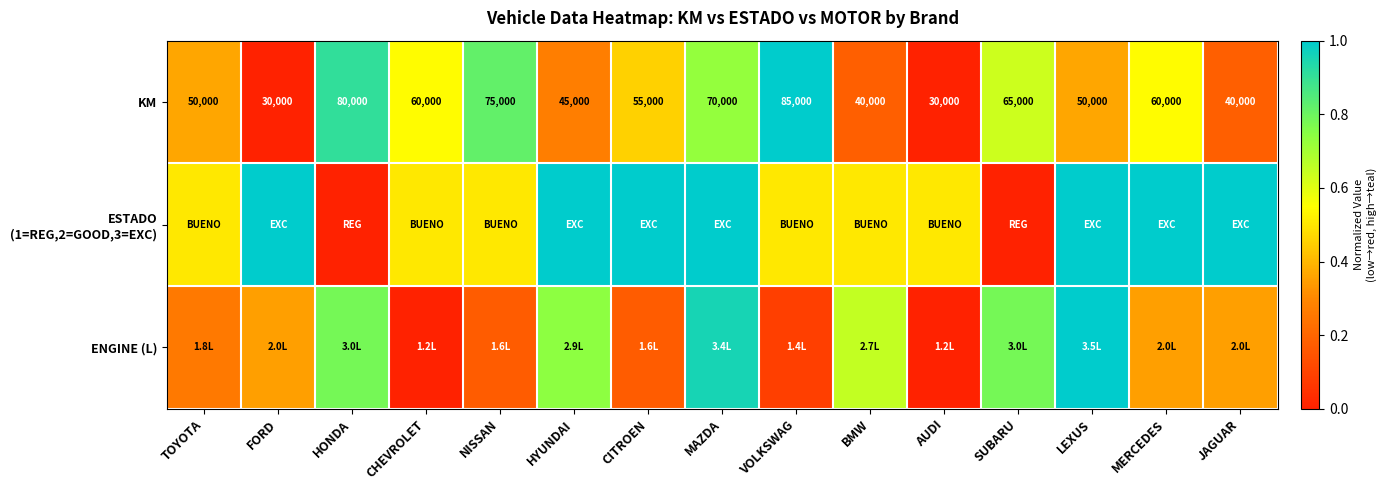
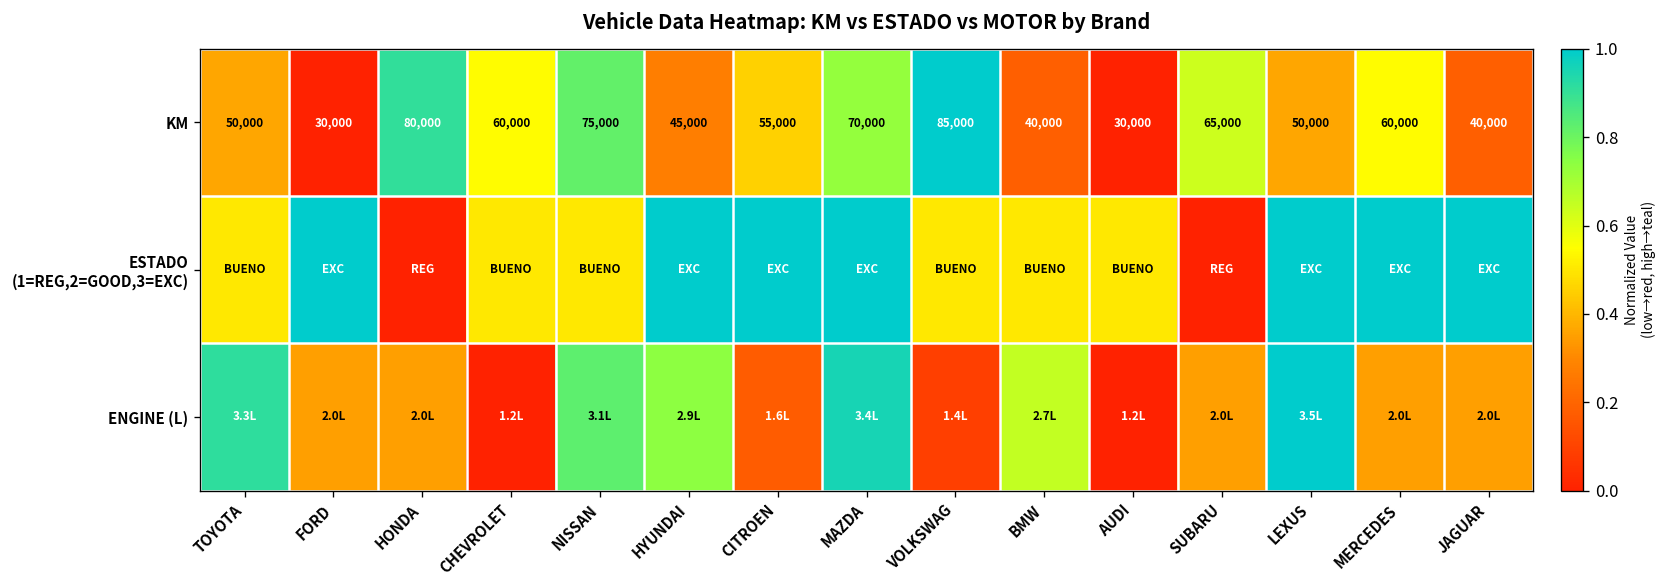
ENGINE (L), TOYOTA: 1.8L -> 3.3L
ENGINE (L), HONDA: 3.0L -> 2.0L
ENGINE (L), NISSAN: 1.6L -> 3.1L
ENGINE (L), SUBARU: 3.0L -> 2.0L
